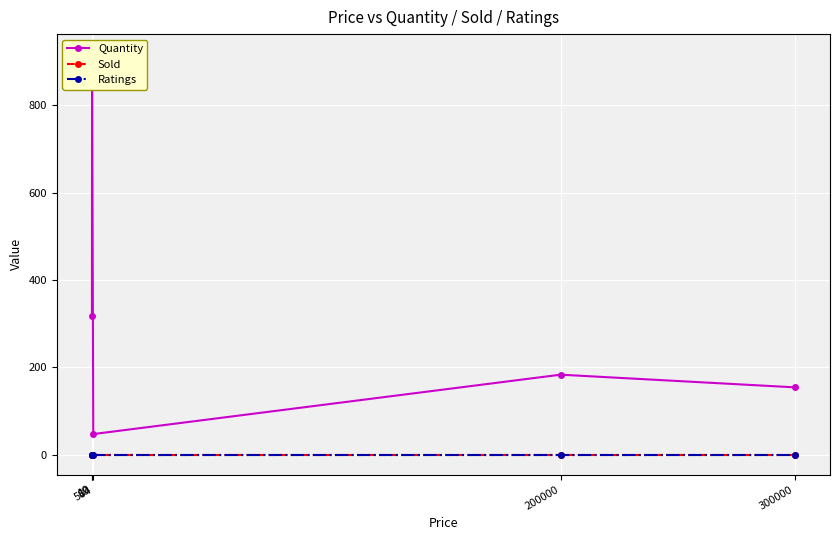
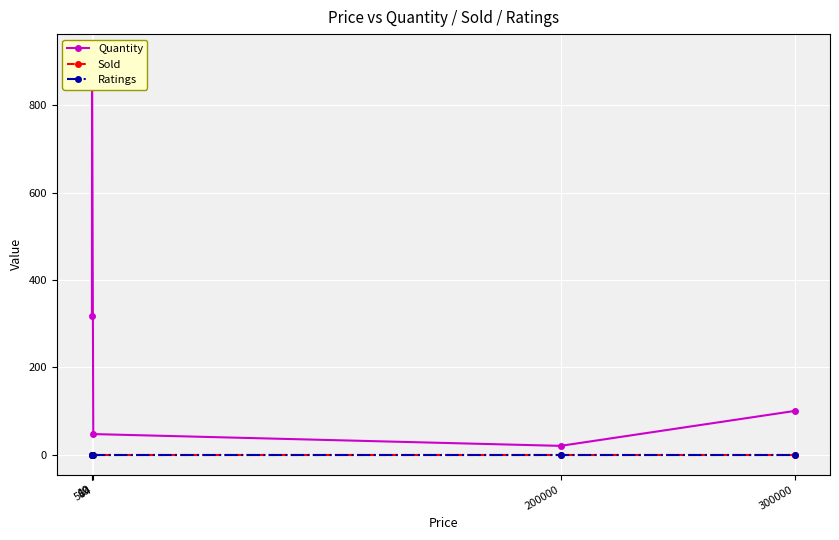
Quantity, 200000: 180 -> 20
Quantity, 300000: 150 -> 100
